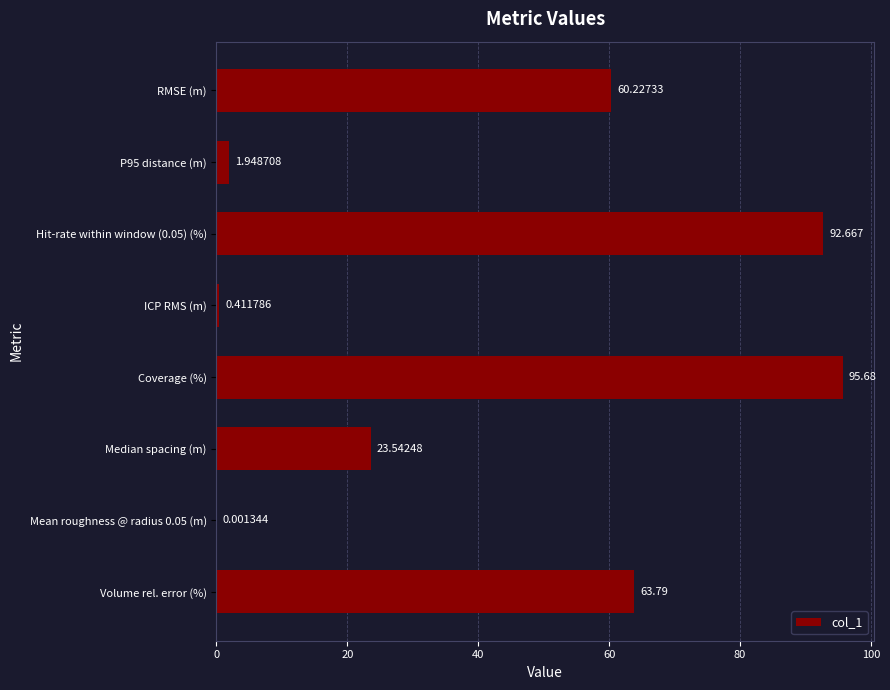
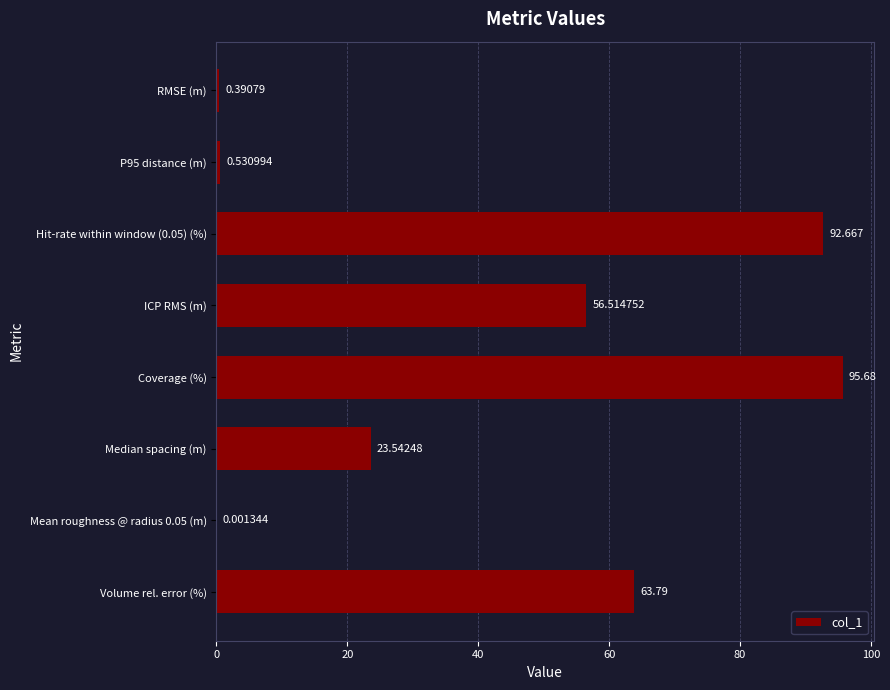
RMSE (m): 60.22733 -> 0.39079
P95 distance (m): 1.948708 -> 0.530994
ICP RMS (m): 0.411786 -> 56.514752
